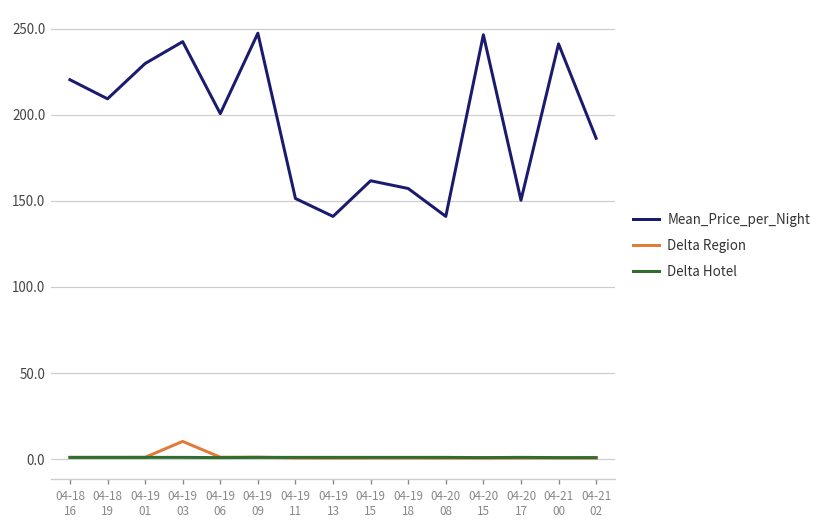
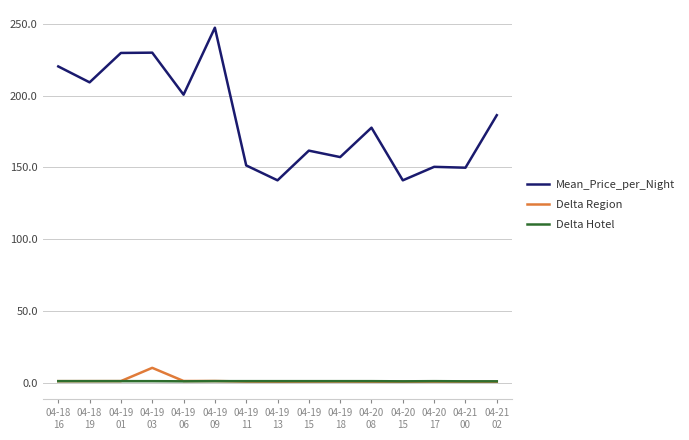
Mean_Price_per_Night, 04-19 03: 243 -> 230
Mean_Price_per_Night, 04-20 08: 141 -> 178
Mean_Price_per_Night, 04-20 15: 247 -> 141
Mean_Price_per_Night, 04-21 00: 241 -> 150
